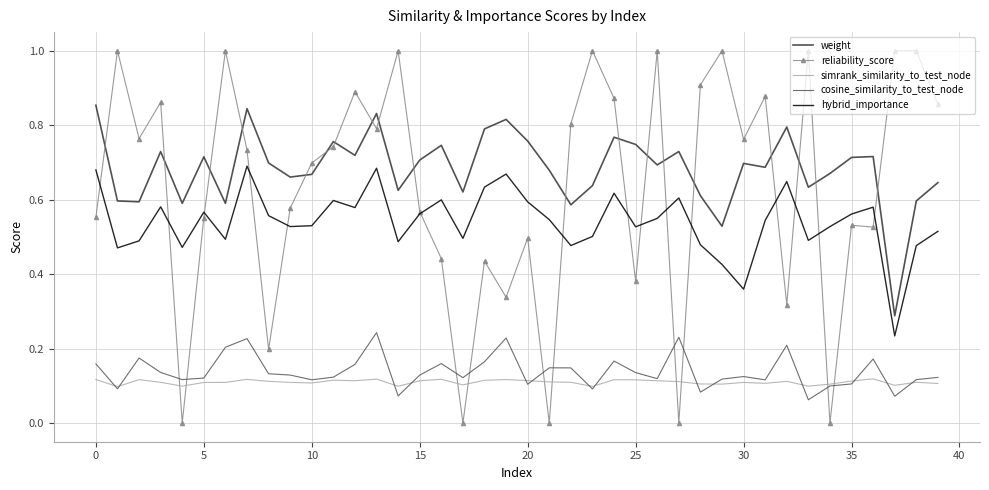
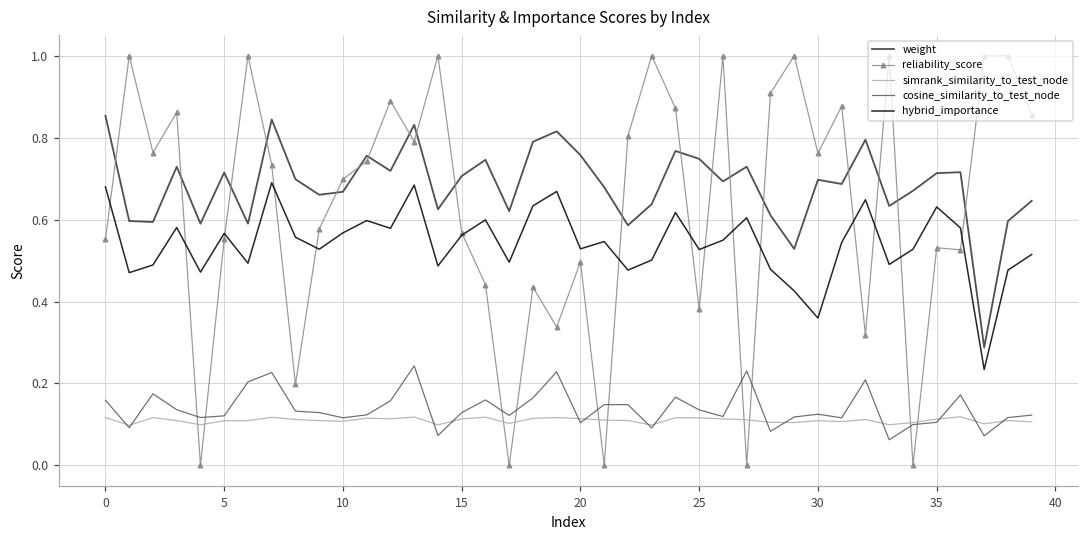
hybrid_importance, 10: 0.53 -> 0.57
hybrid_importance, 20: 0.59 -> 0.53
hybrid_importance, 35: 0.56 -> 0.63
